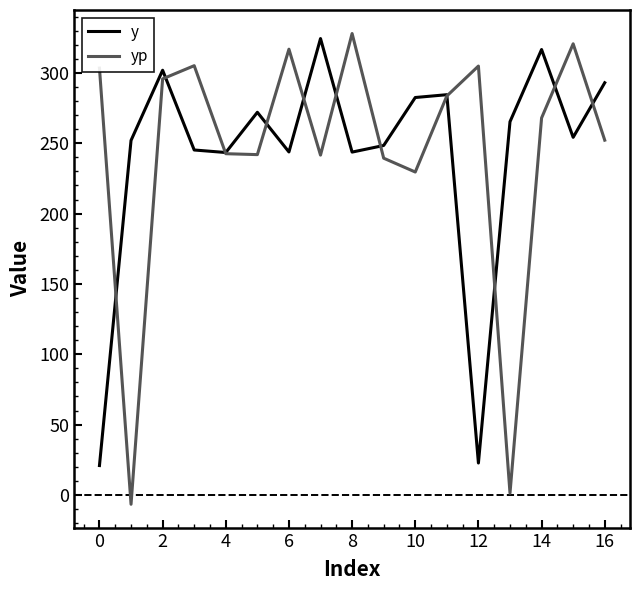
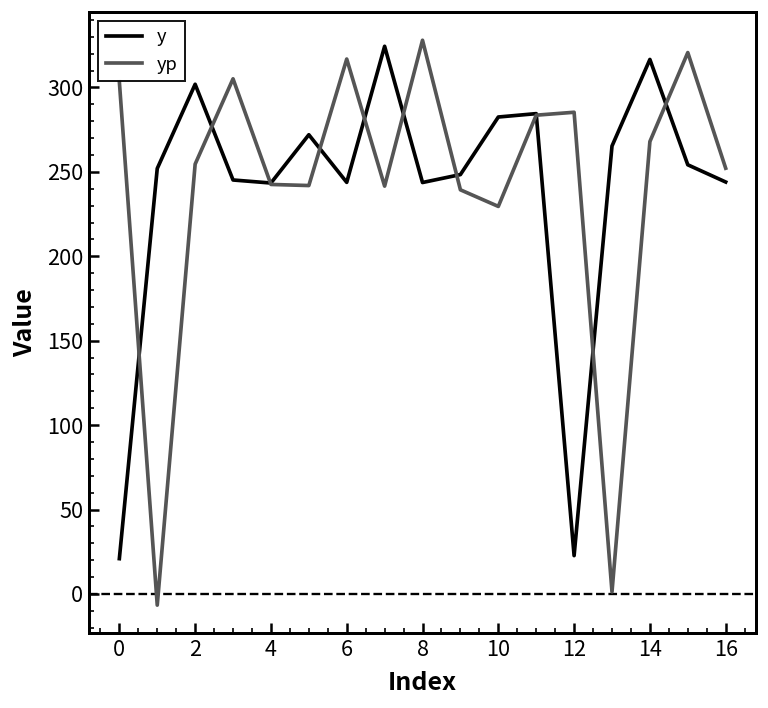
yp, 2: 296 -> 255
yp, 12: 305 -> 285
y, 16: 293 -> 244
